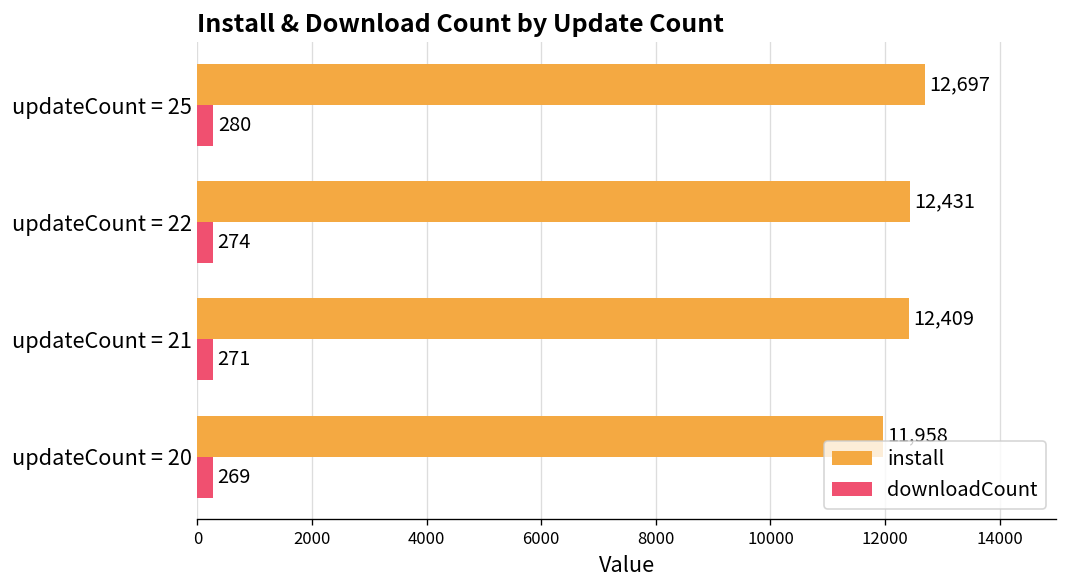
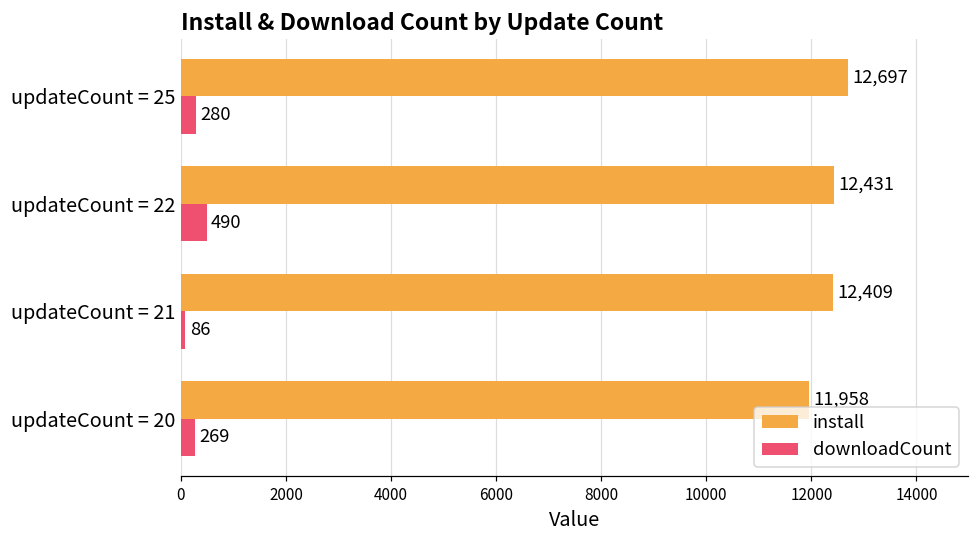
downloadCount, updateCount = 22: 274 -> 490
downloadCount, updateCount = 21: 271 -> 86
